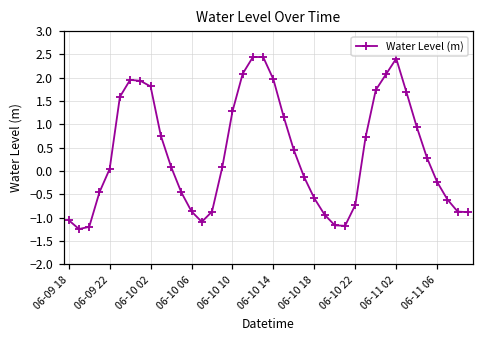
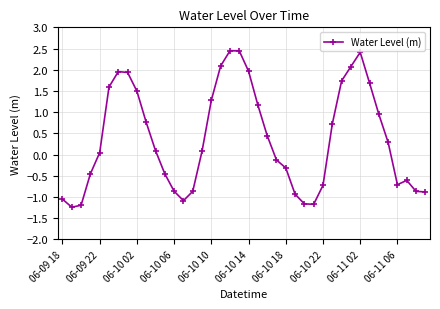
06-10 02: 1.8 -> 1.5
06-10 18: -0.6 -> -0.3
06-11 06: -0.2 -> -0.7
